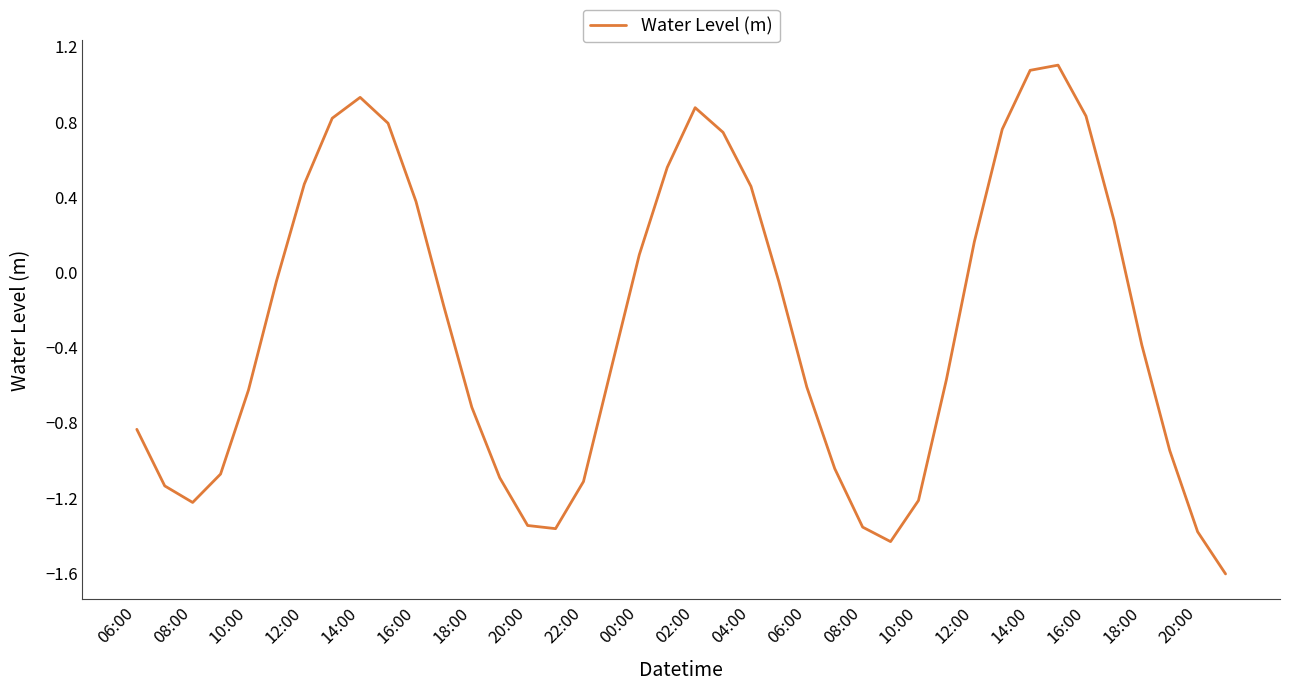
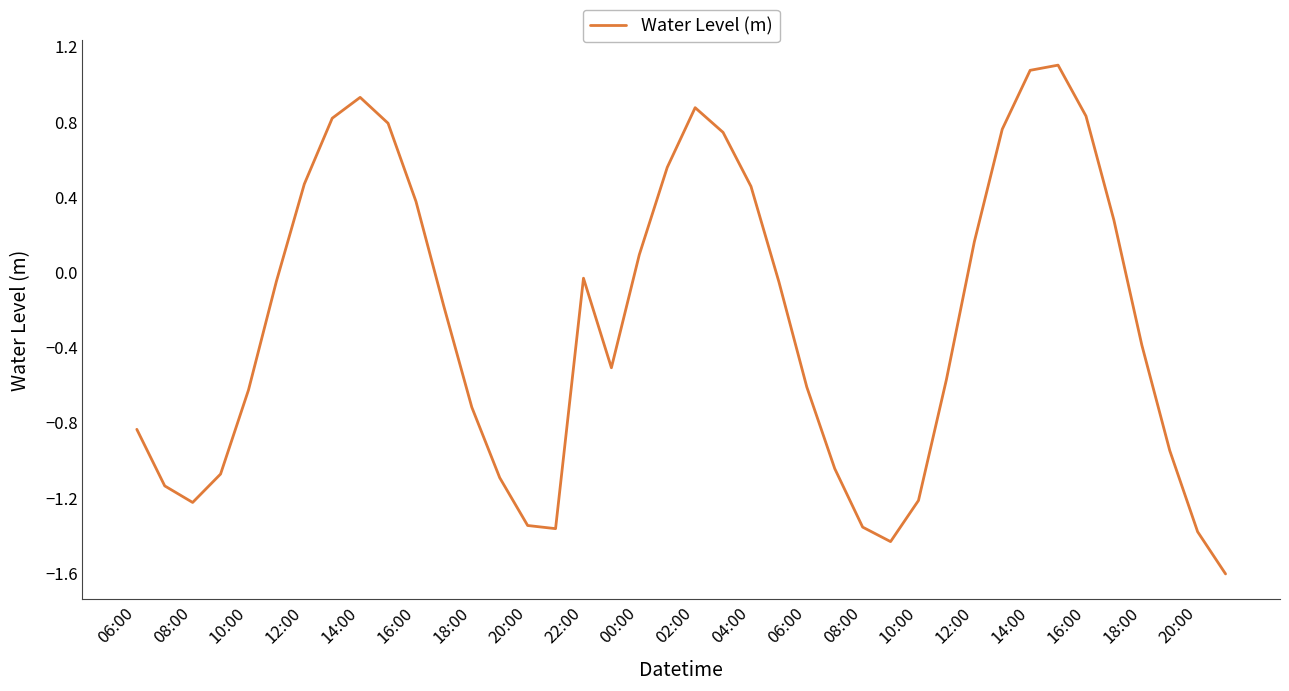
22:00: -1.11 -> -0.03
